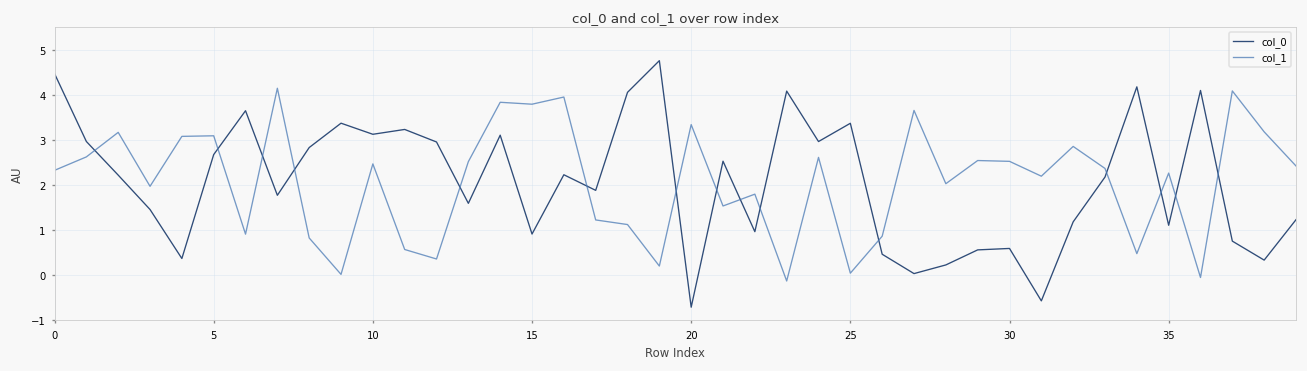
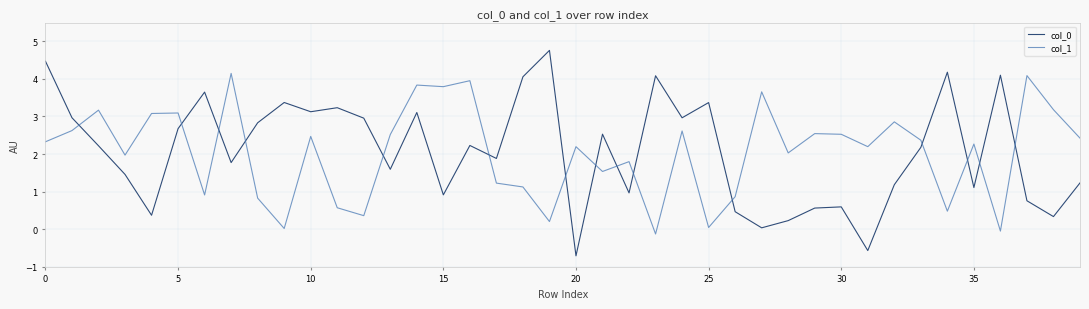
col_1, 20: 3.3 -> 2.2
